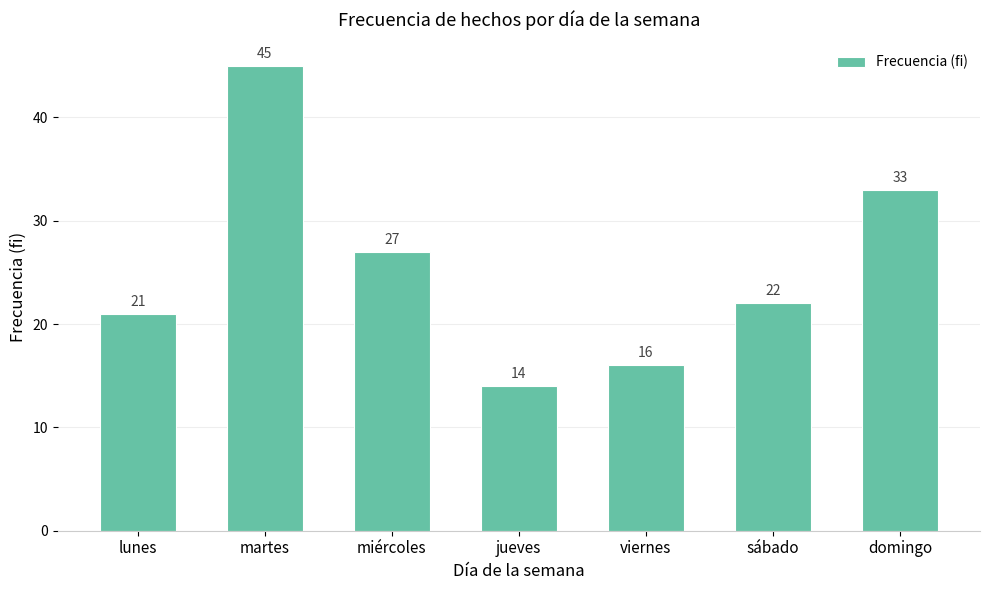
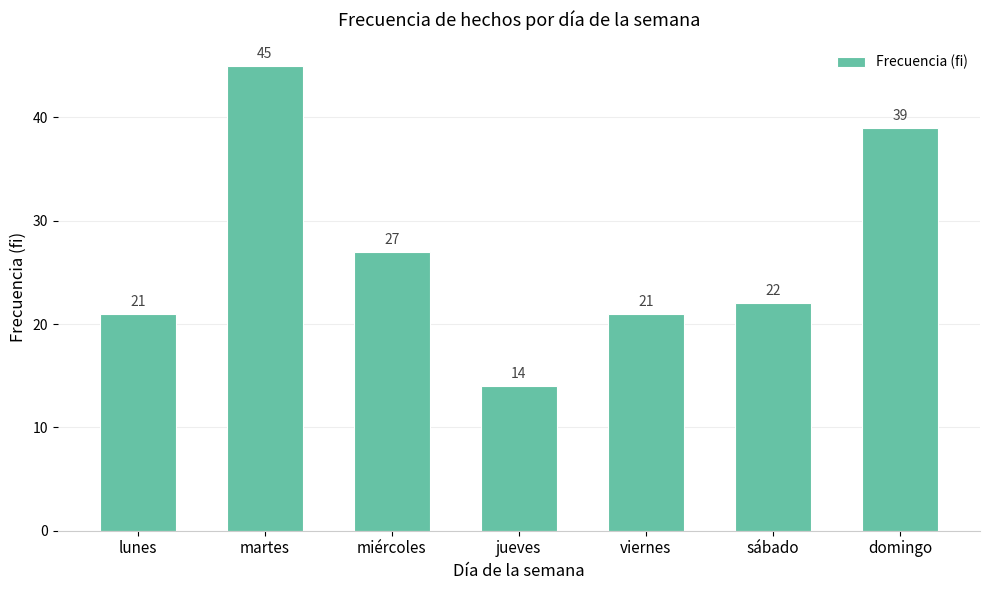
viernes: 16 -> 21
domingo: 33 -> 39
